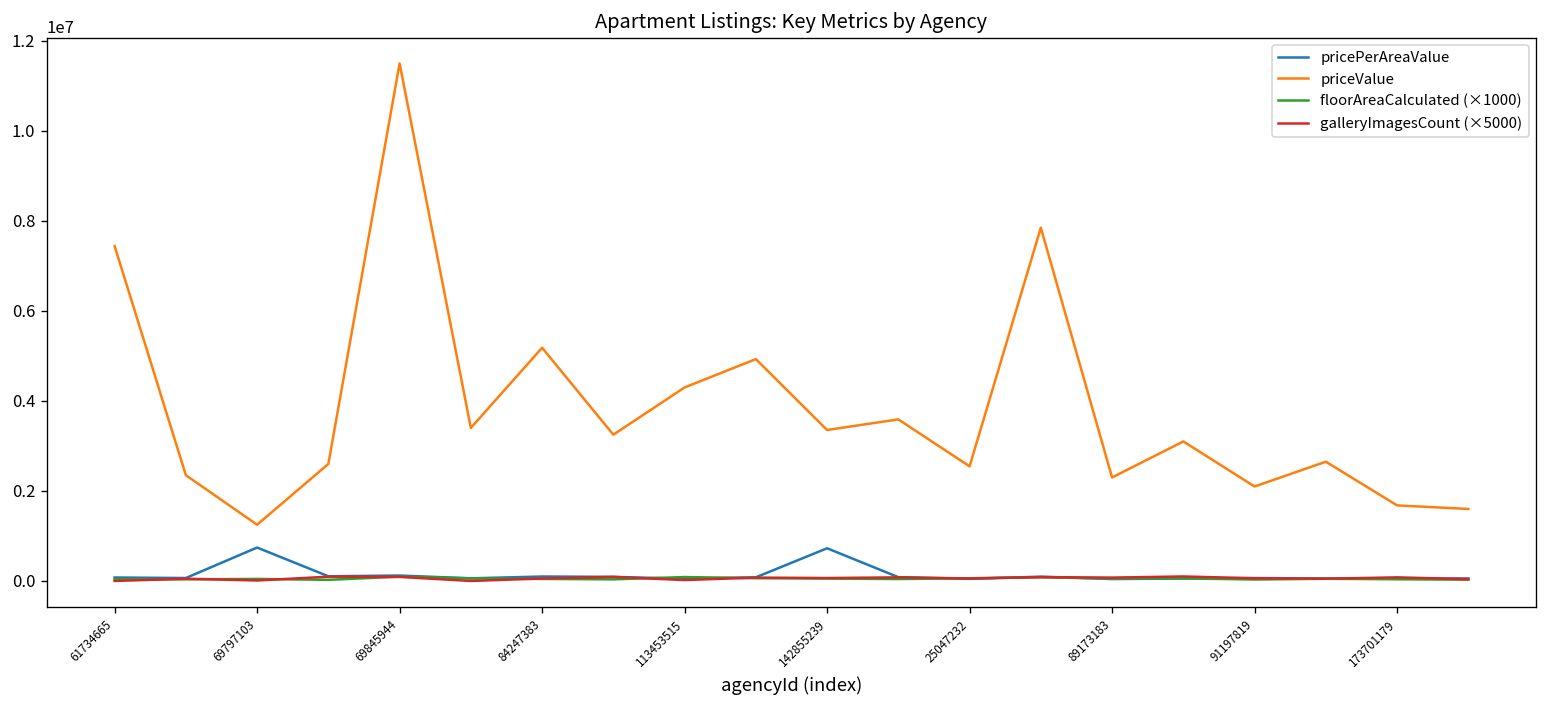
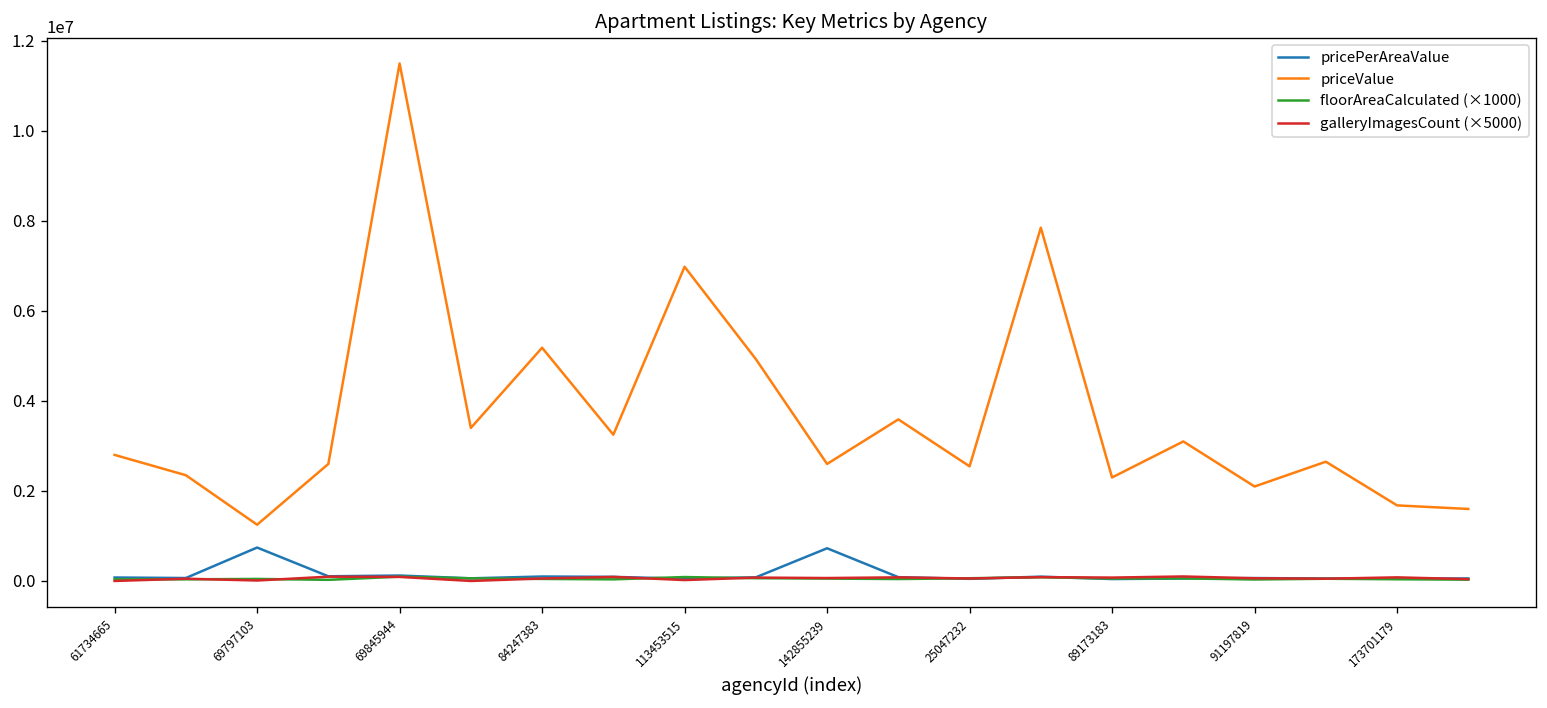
priceValue, 61734665: 7400000 -> 2800000
priceValue, 113453515: 4300000 -> 7000000
priceValue, 142855239: 3400000 -> 2600000
